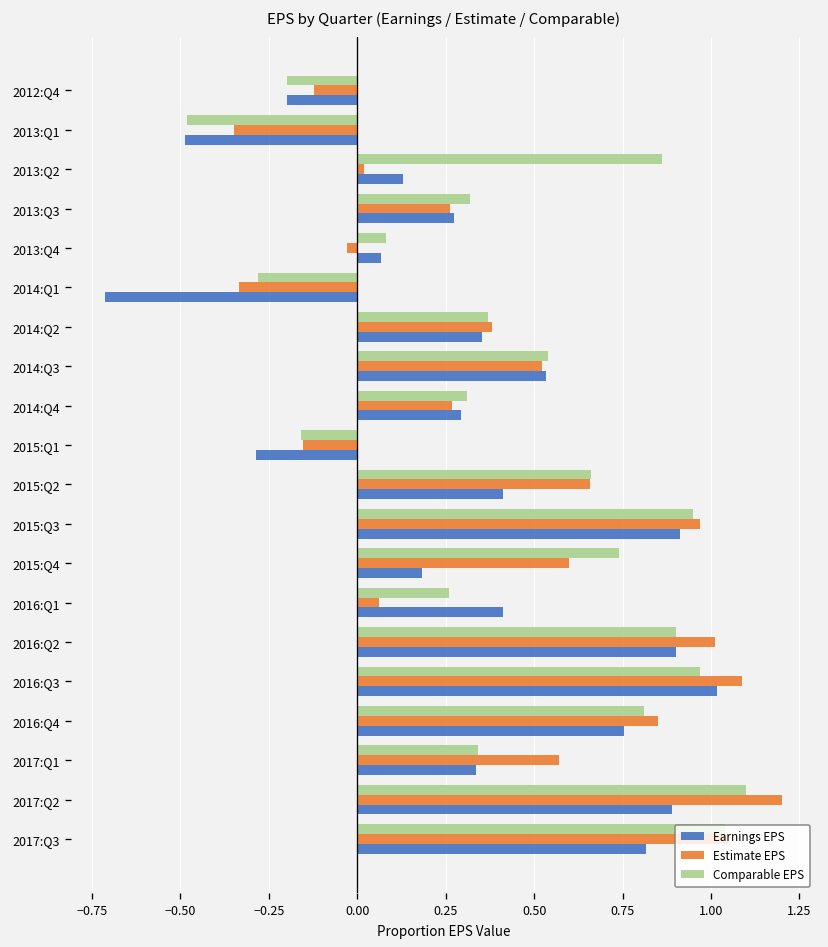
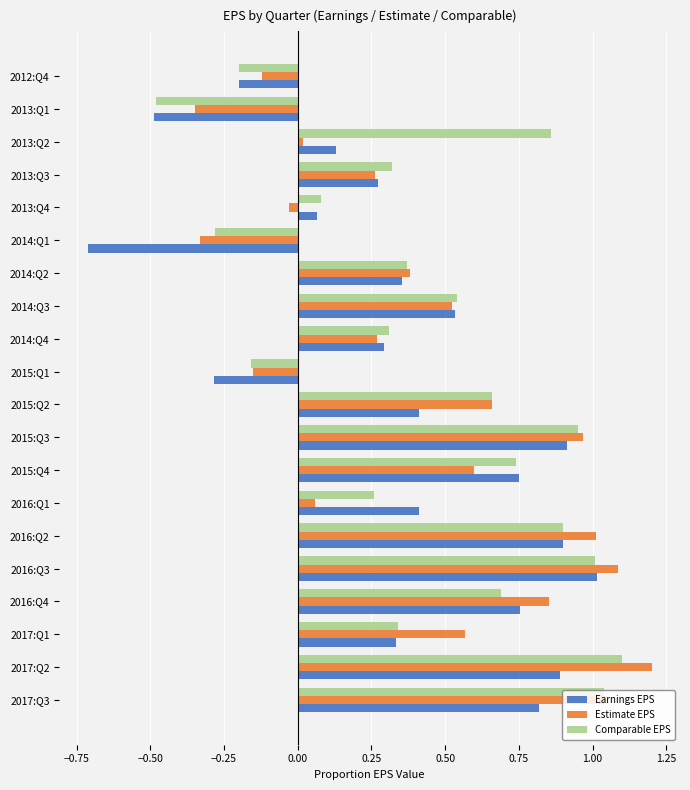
Earnings EPS, 2015:Q4: 0.18 -> 0.75
Comparable EPS, 2016:Q3: 0.97 -> 1.01
Comparable EPS, 2016:Q4: 0.81 -> 0.69
